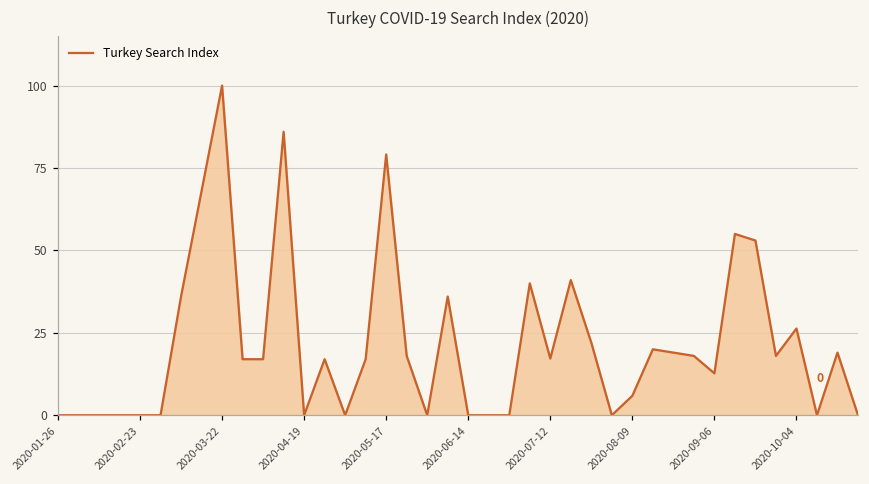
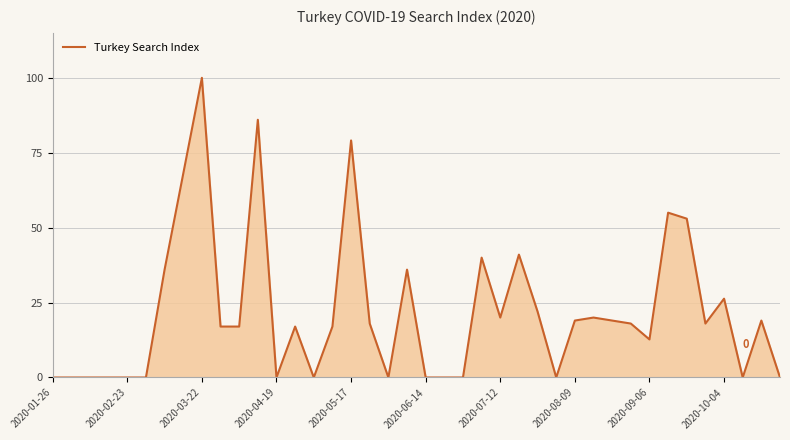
2020-07-12: 17 -> 20
2020-08-09: 6 -> 19
